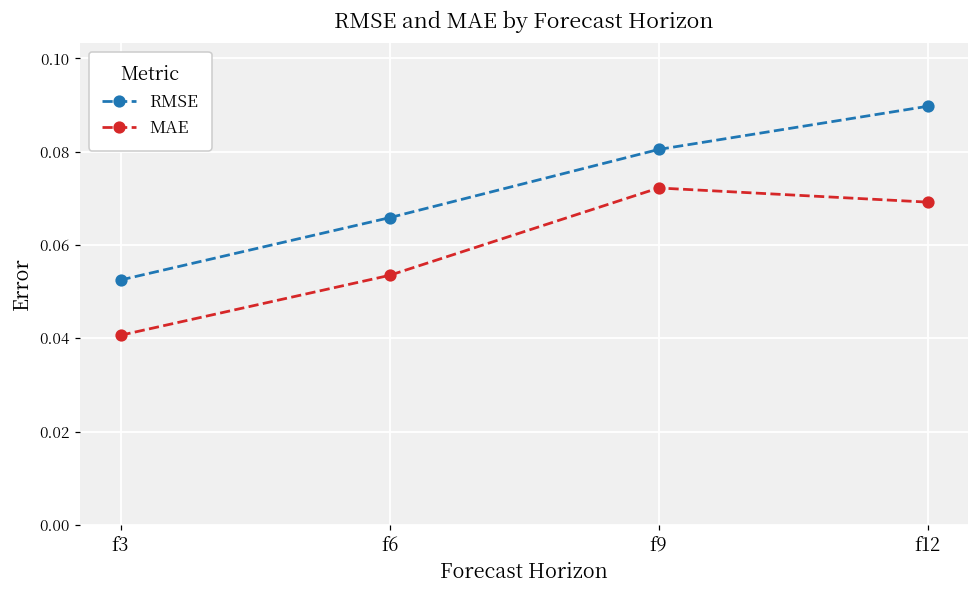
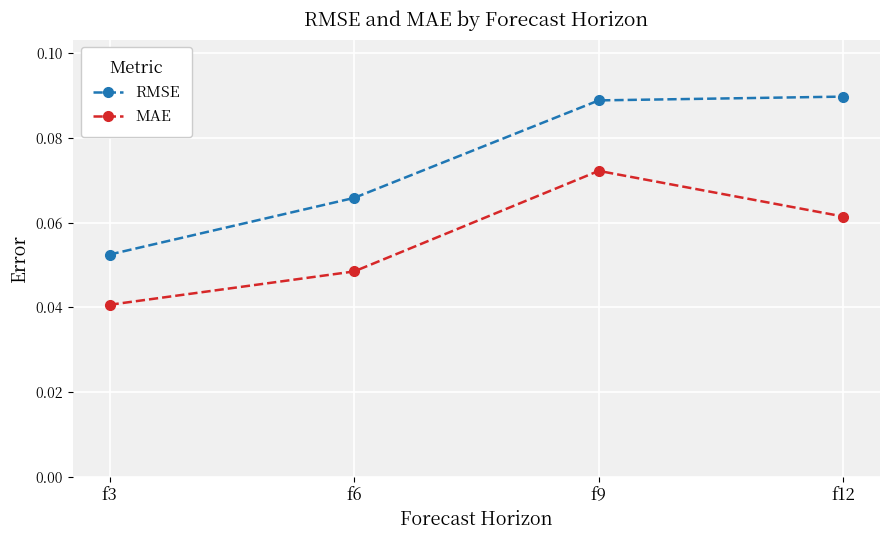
MAE, f6: 0.053 -> 0.049
RMSE, f9: 0.080 -> 0.089
MAE, f12: 0.069 -> 0.061
